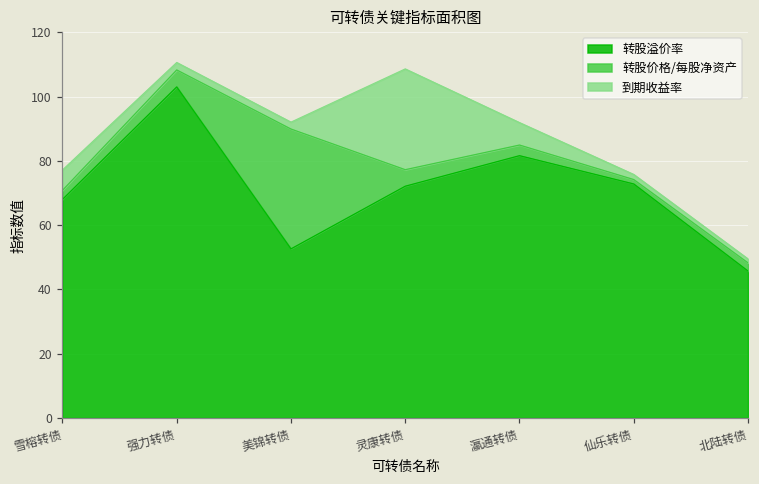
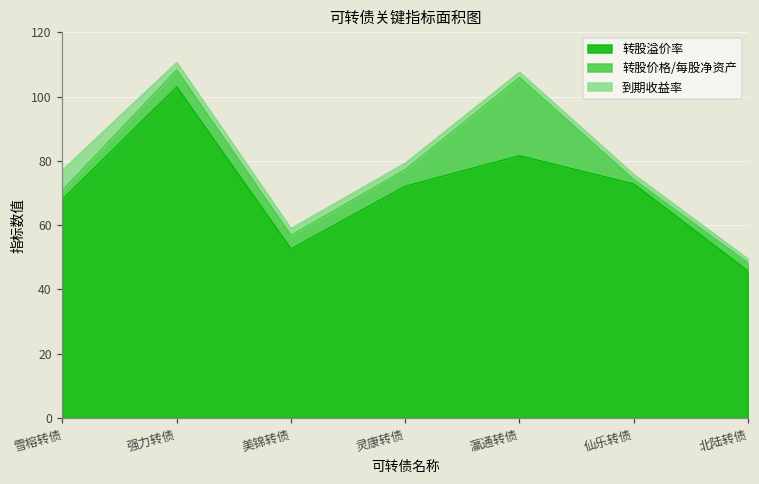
转股价格/每股净资产, 美锦转债: 37 -> 4
到期收益率, 灵康转债: 31 -> 2
转股价格/每股净资产, 瀛通转债: 3 -> 24
到期收益率, 瀛通转债: 7 -> 2
